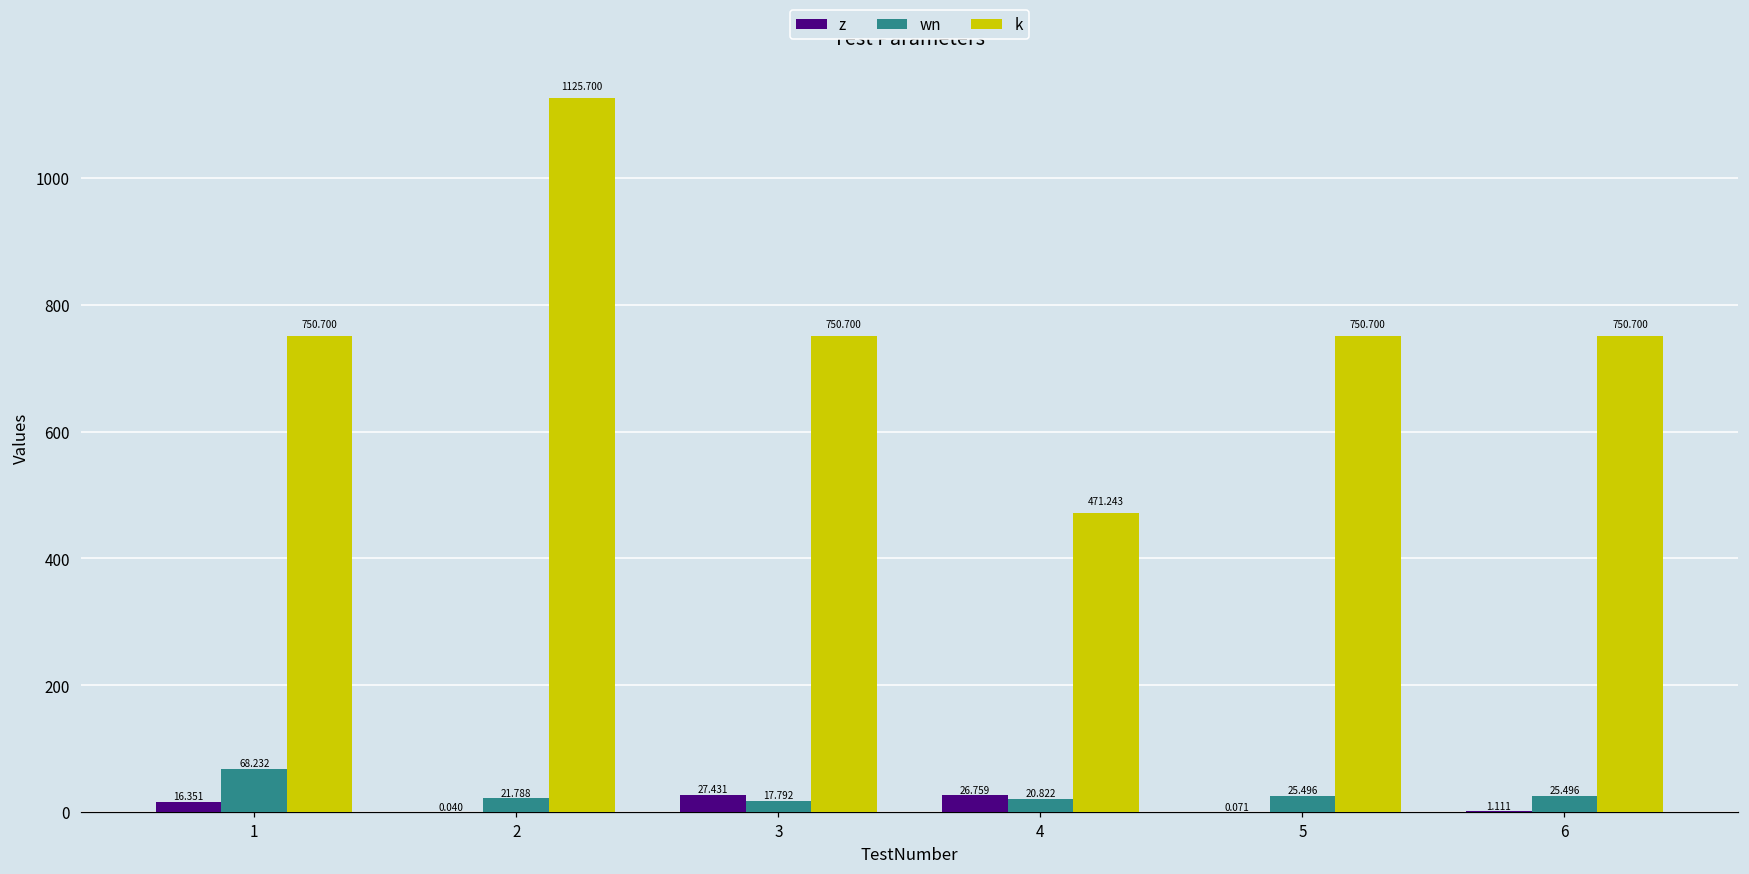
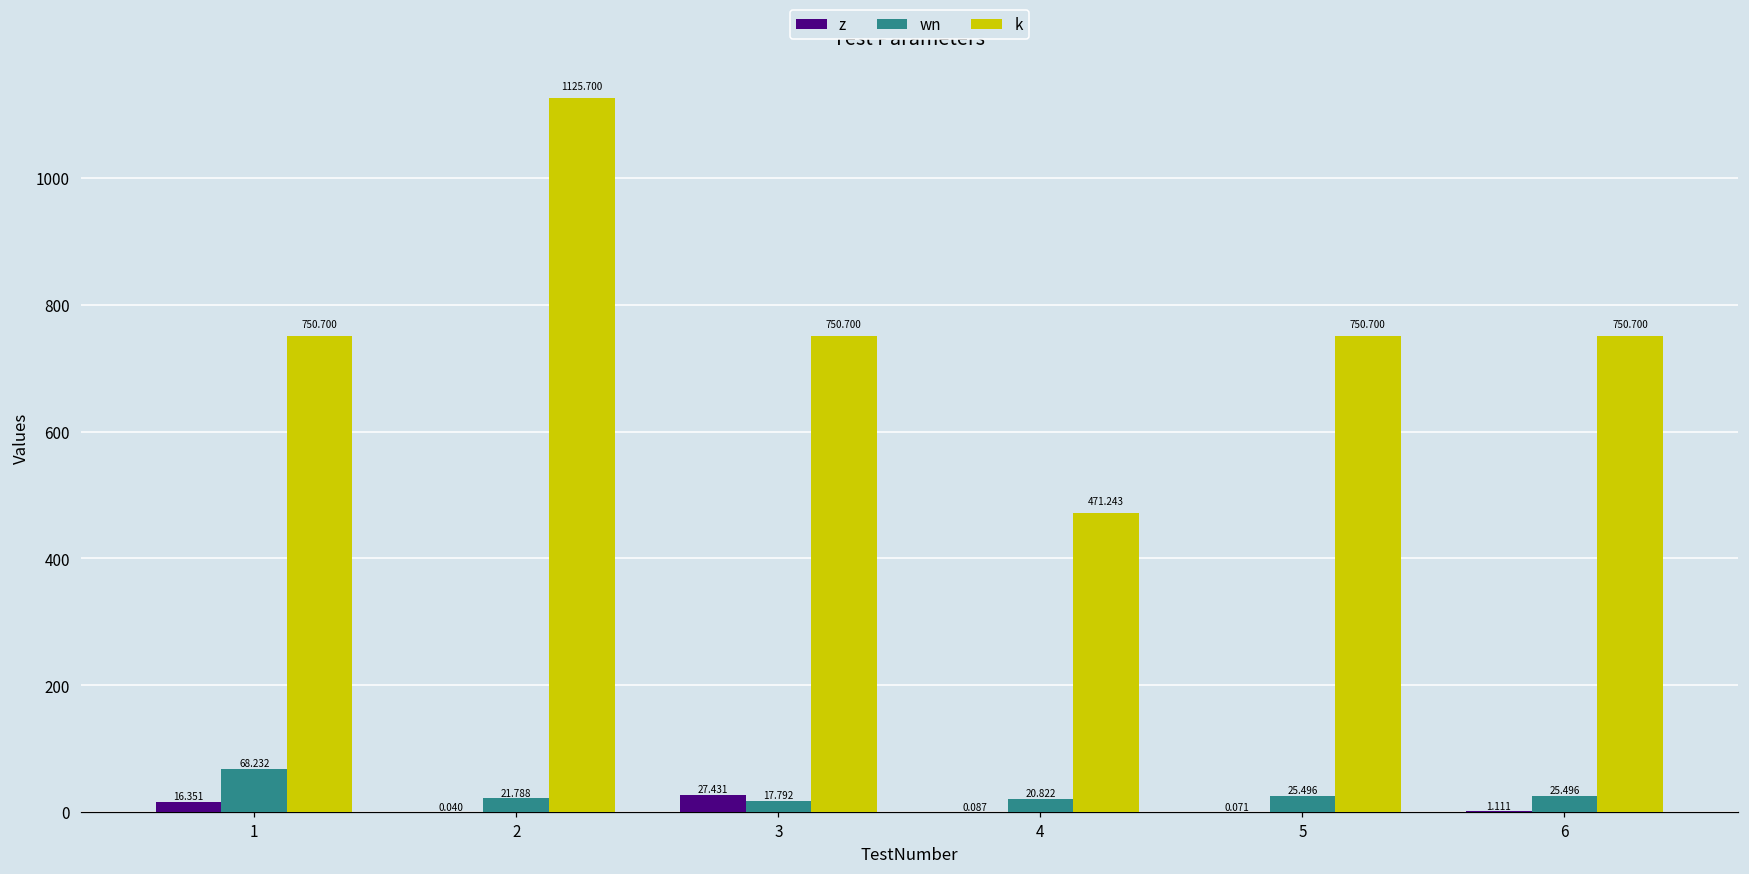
z, 4: 26.759 -> 0.087
